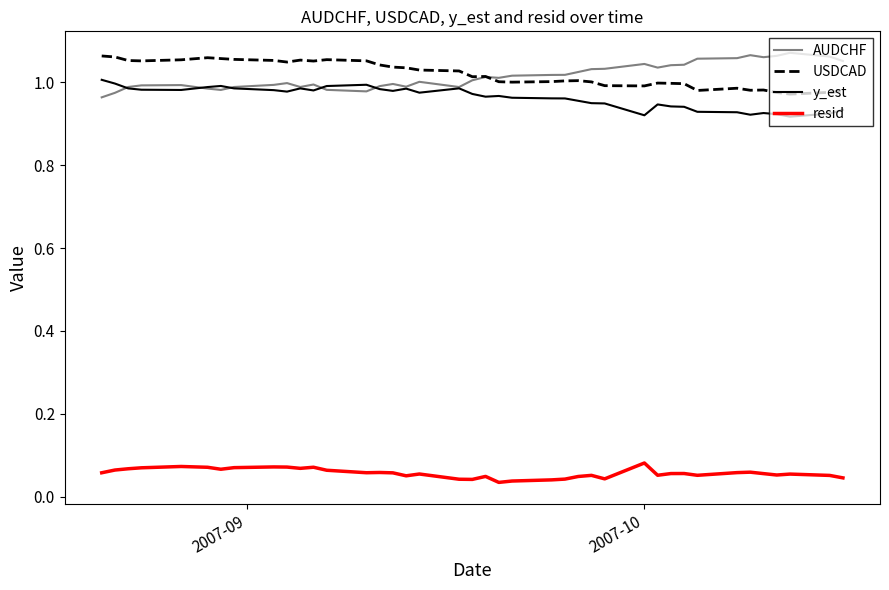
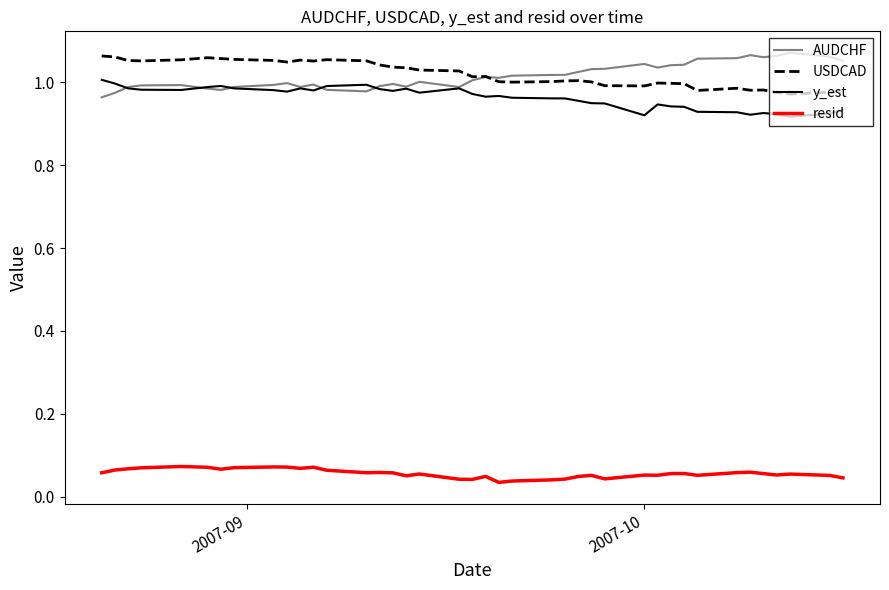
resid, 2007-10: 0.08 -> 0.05
